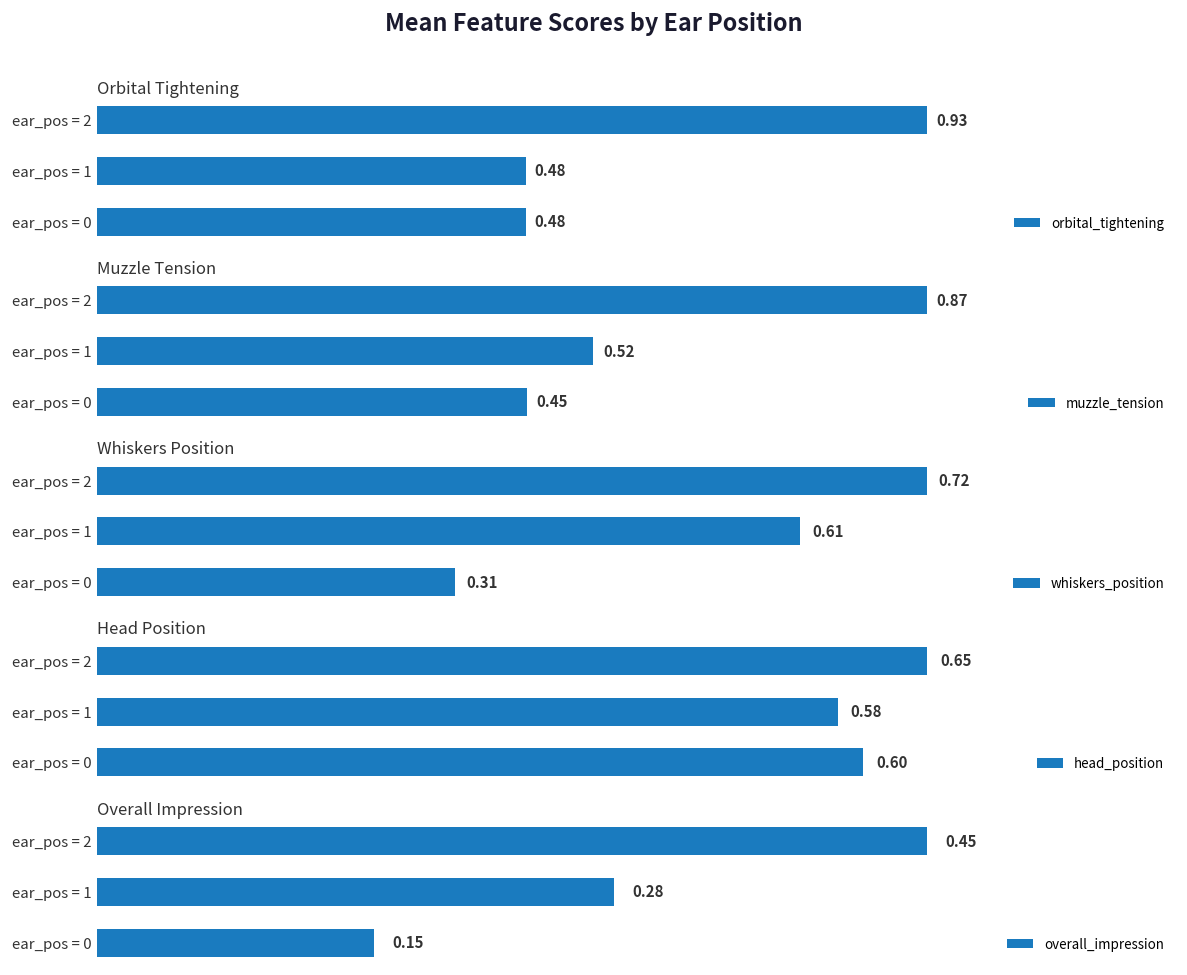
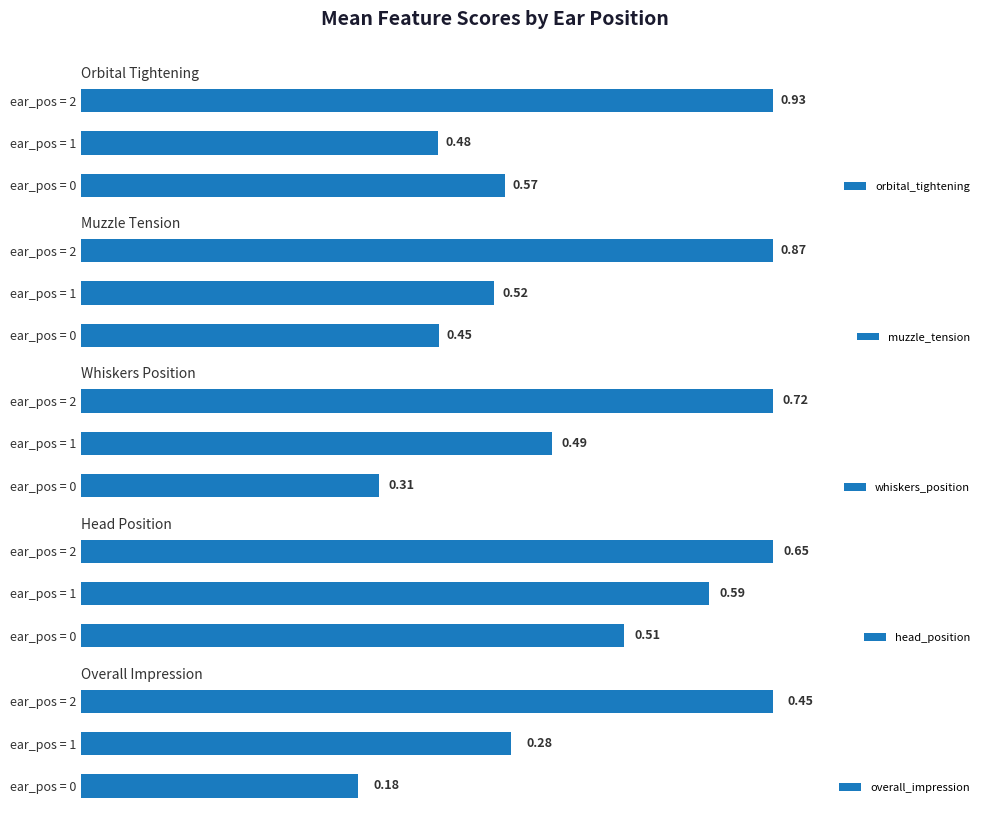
Orbital Tightening, ear_pos = 0: 0.48 -> 0.57
Whiskers Position, ear_pos = 1: 0.61 -> 0.49
Head Position, ear_pos = 1: 0.58 -> 0.59
Head Position, ear_pos = 0: 0.60 -> 0.51
Overall Impression, ear_pos = 0: 0.15 -> 0.18
